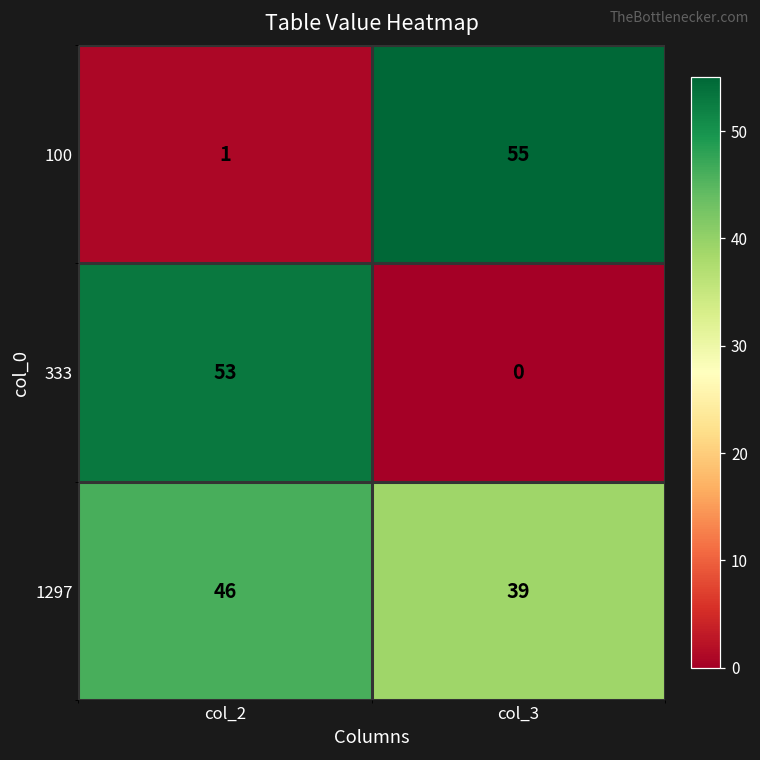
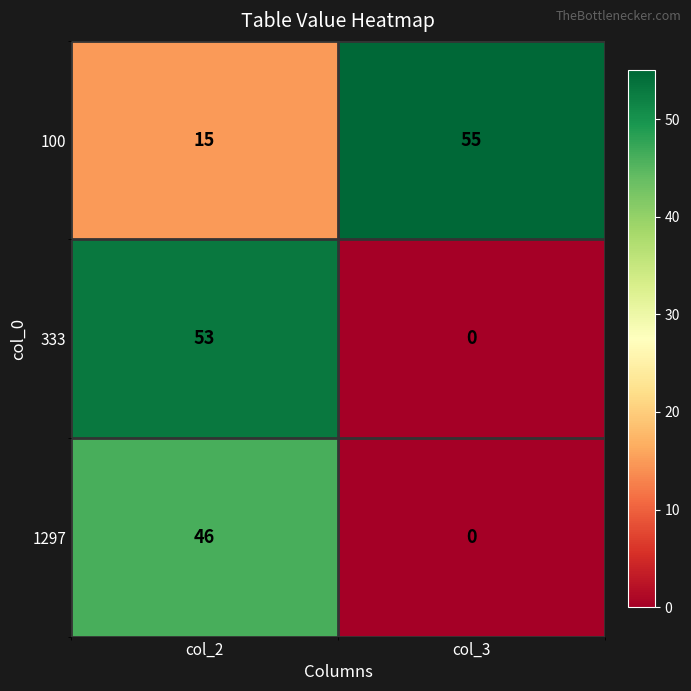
100, col_2: 1 -> 15
1297, col_3: 39 -> 0
